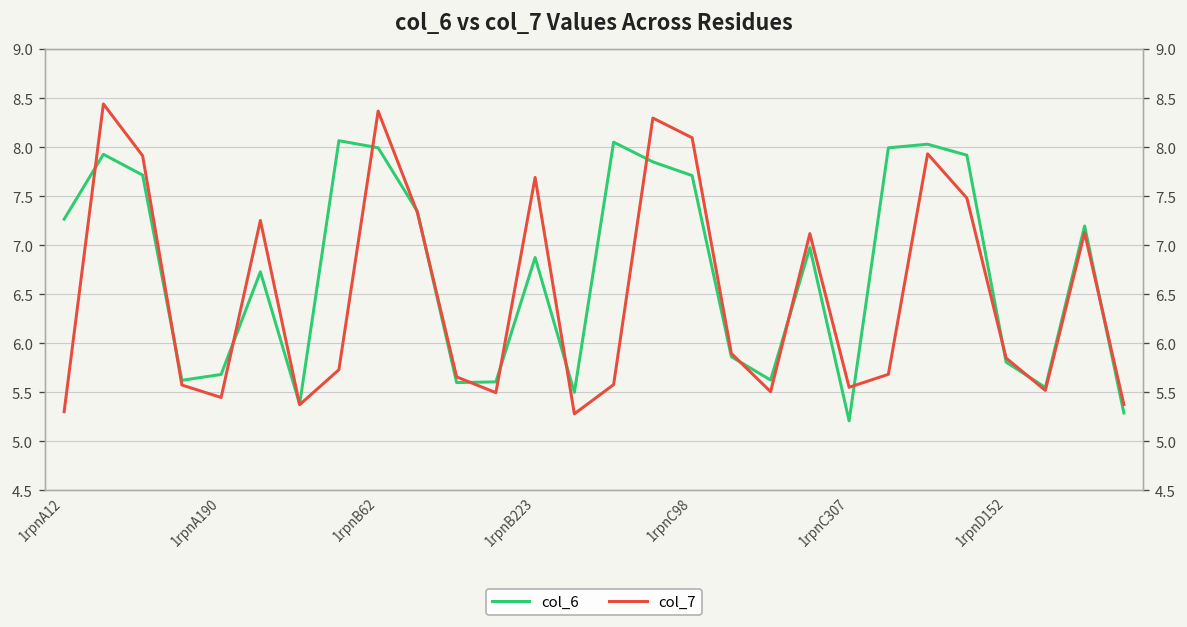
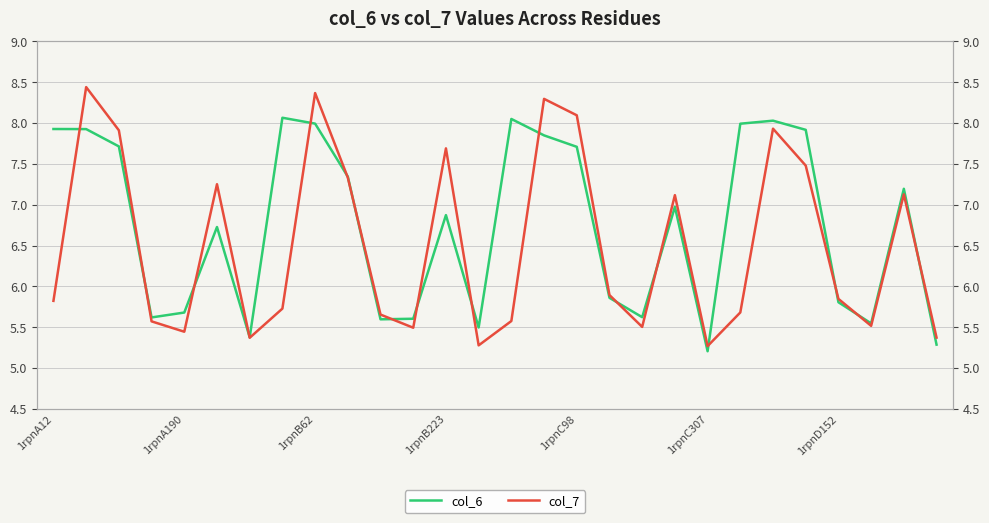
col_6, 1rpnA12: 7.3 -> 7.9
col_7, 1rpnA12: 5.3 -> 5.8
col_7, 1rpnC307: 5.6 -> 5.3
